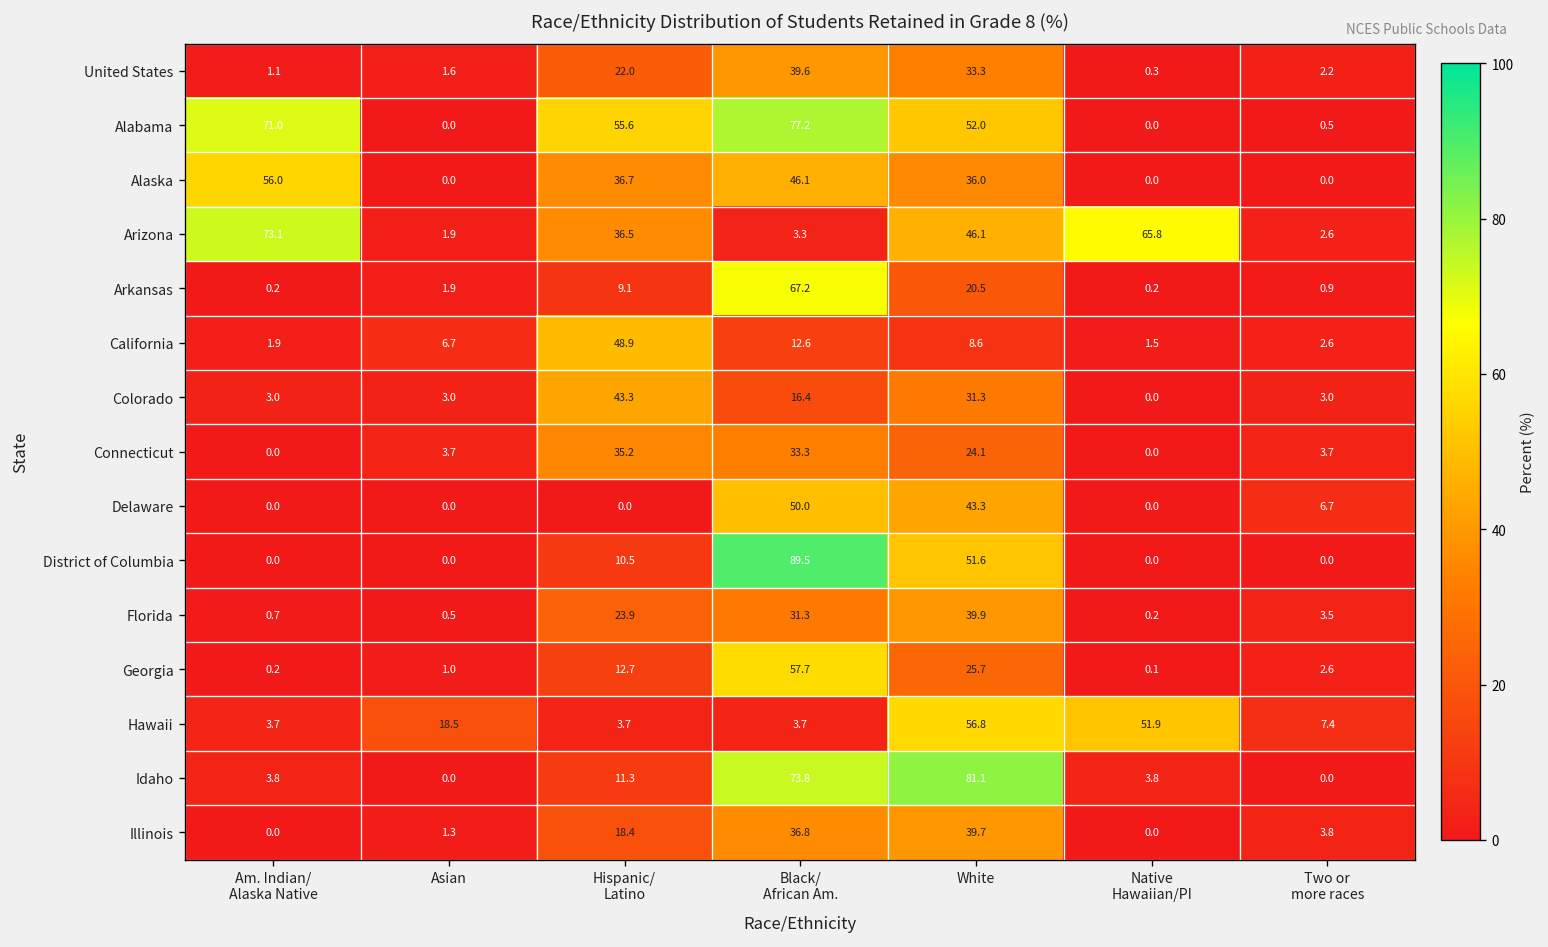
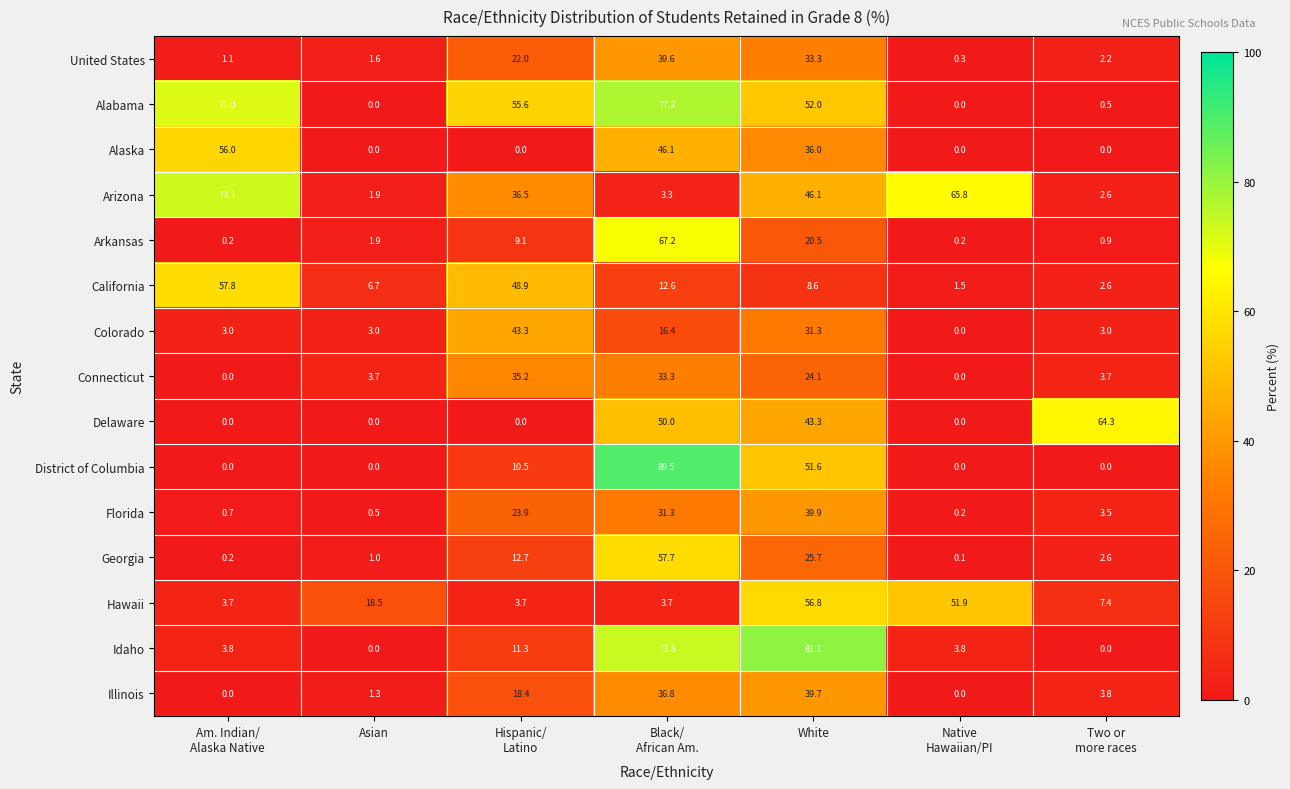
Alaska, Hispanic/ Latino: 36.7 -> 0.0
California, Am. Indian/ Alaska Native: 1.9 -> 57.8
Delaware, Two or more races: 6.7 -> 64.3
